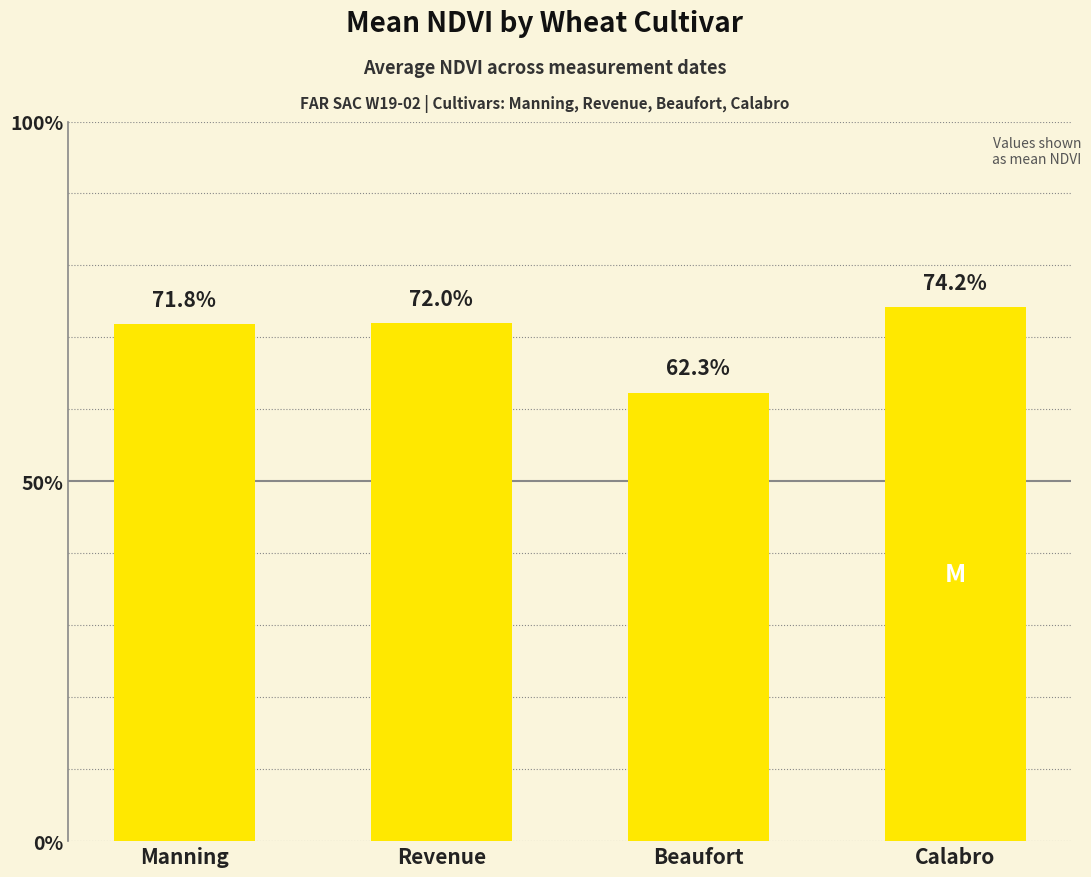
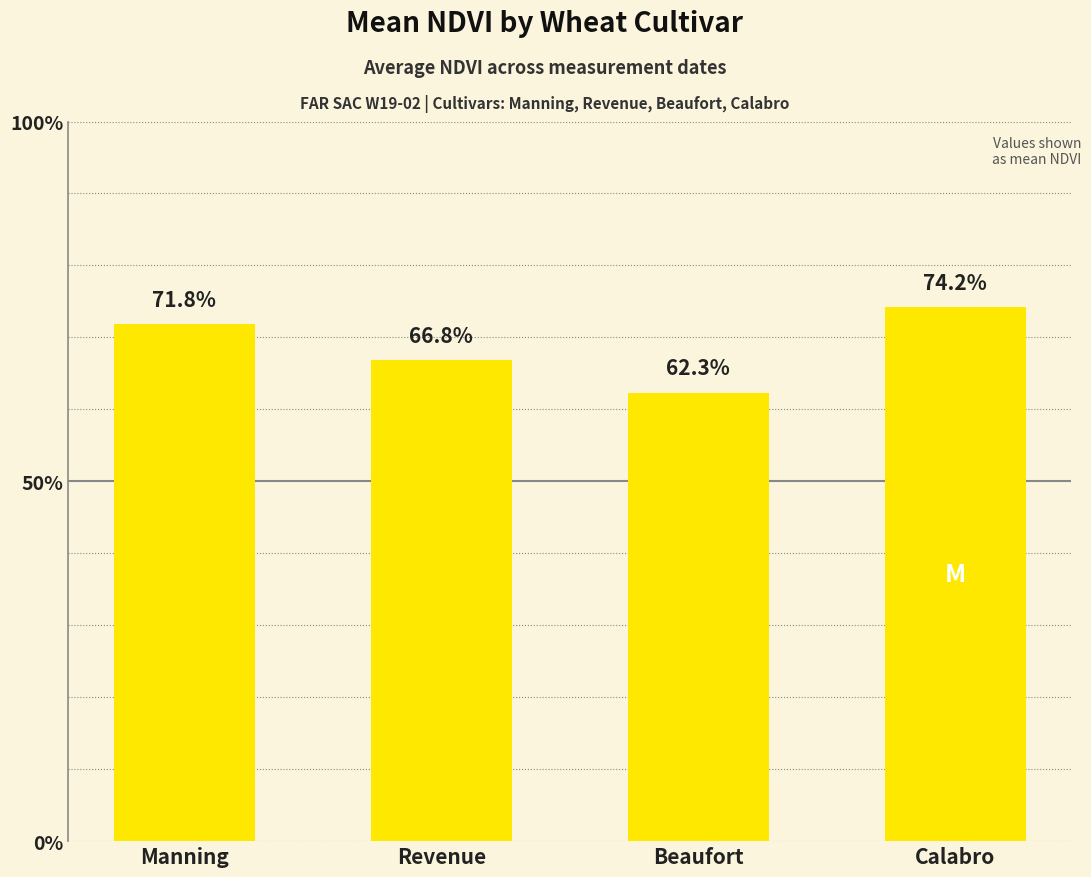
Revenue: 72.0% -> 66.8%
